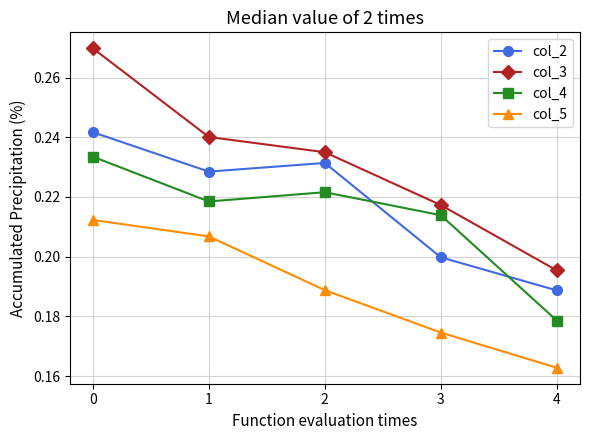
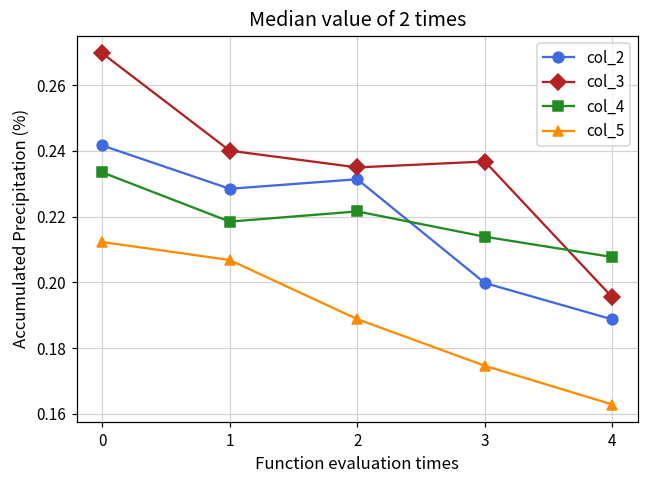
col_3, 3: 0.217 -> 0.237
col_4, 4: 0.179 -> 0.208
